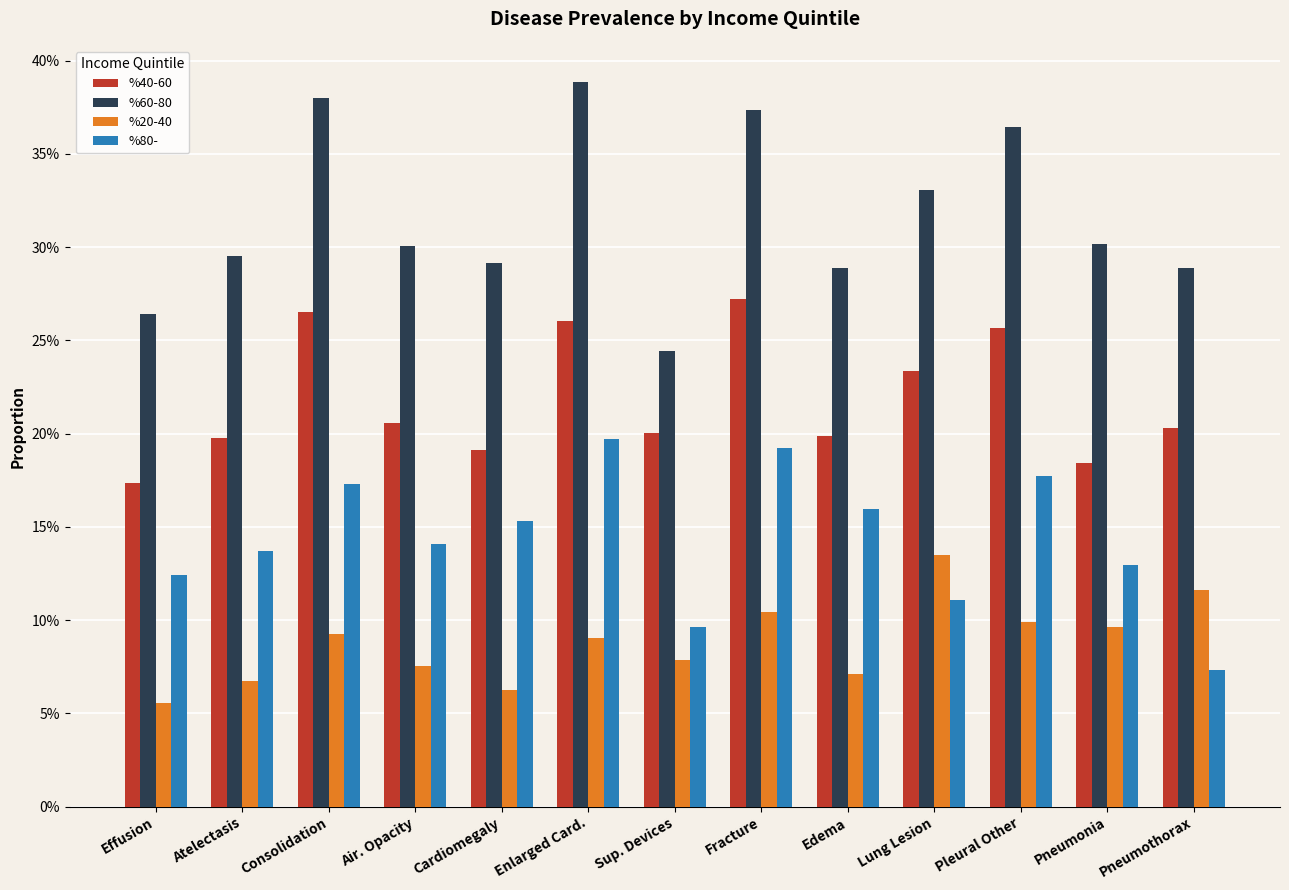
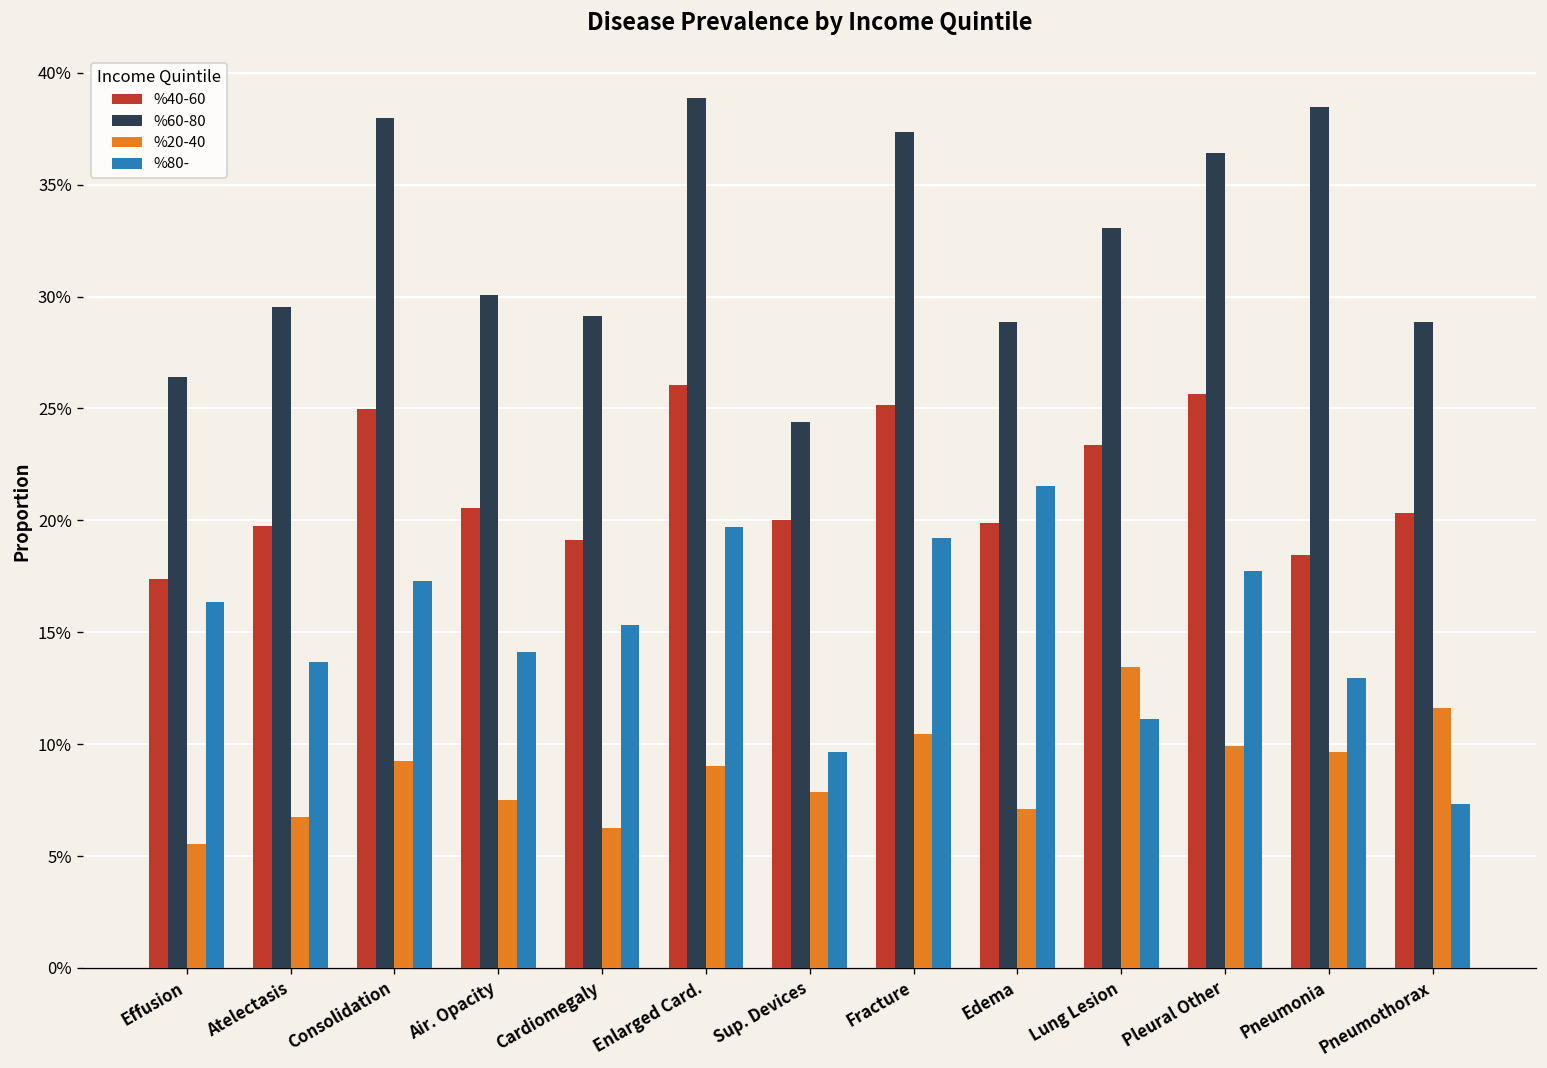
%80-, Effusion: 12.4% -> 16.4%
%40-60, Consolidation: 26.5% -> 25.0%
%40-60, Fracture: 27.2% -> 25.2%
%80-, Edema: 16.0% -> 21.5%
%60-80, Pneumonia: 30.2% -> 38.5%
